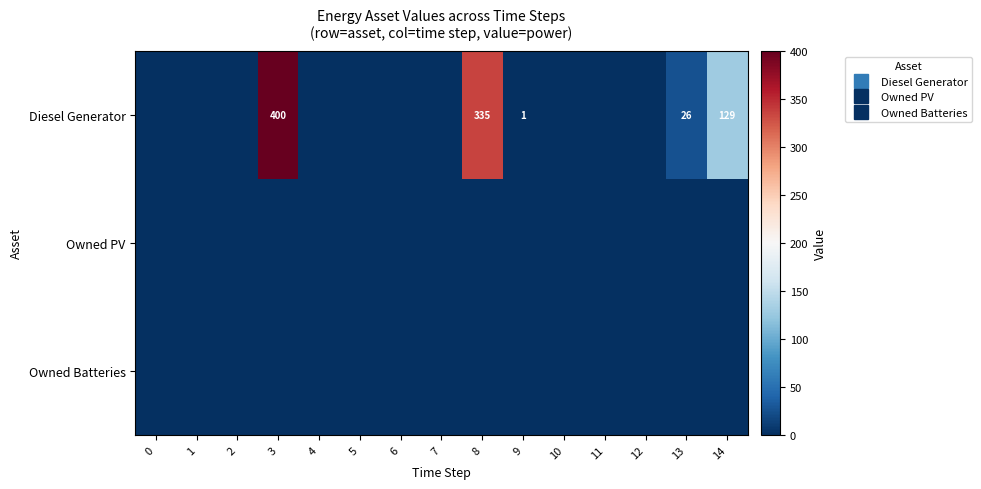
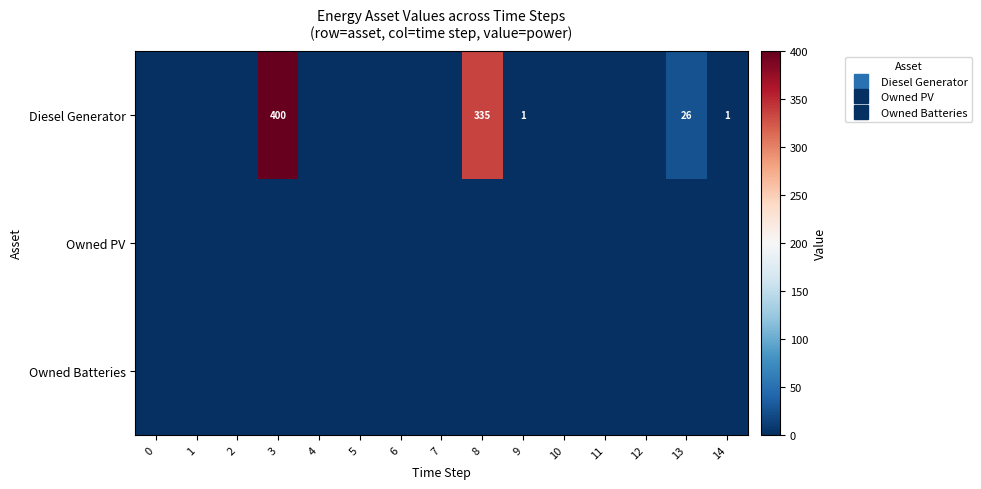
Diesel Generator, 14: 129 -> 1
